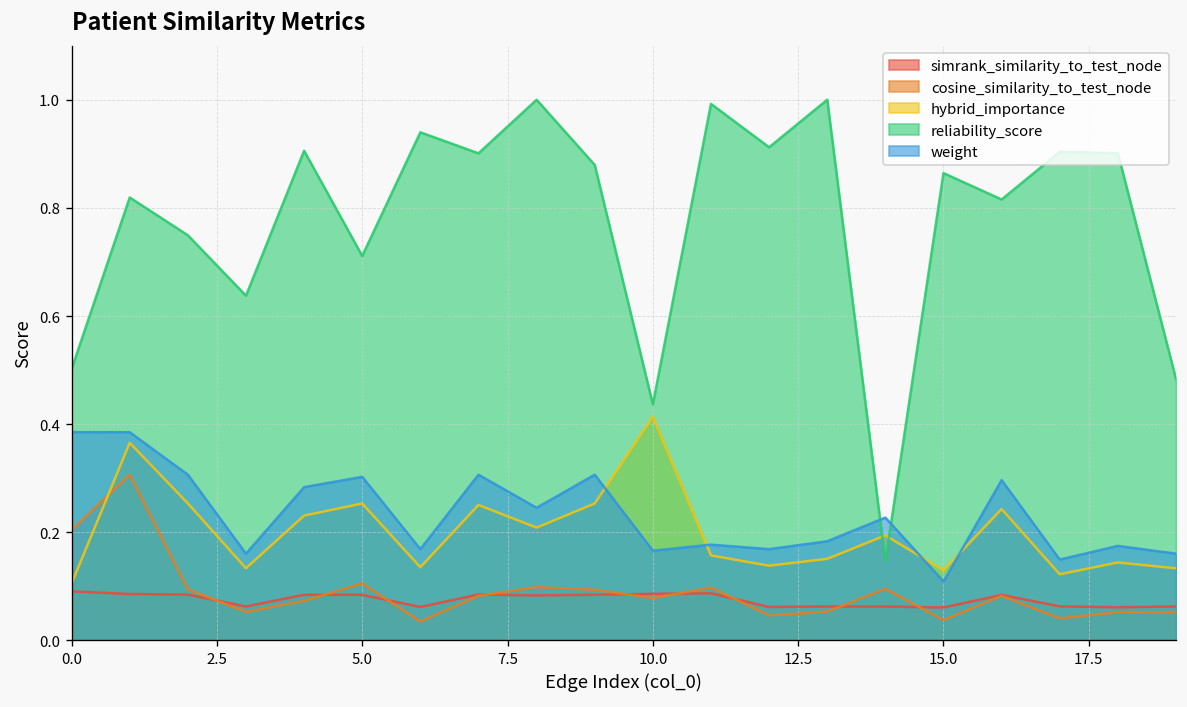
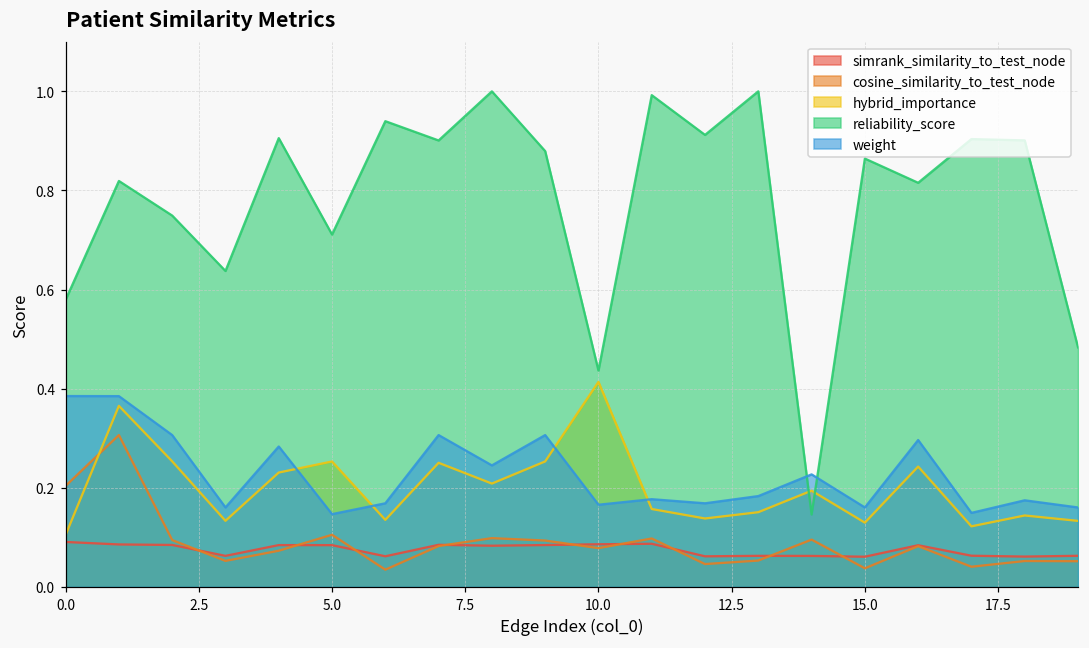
reliability_score, 0.0: 0.50 -> 0.58
weight, 5.0: 0.30 -> 0.15
weight, 15.0: 0.11 -> 0.16
